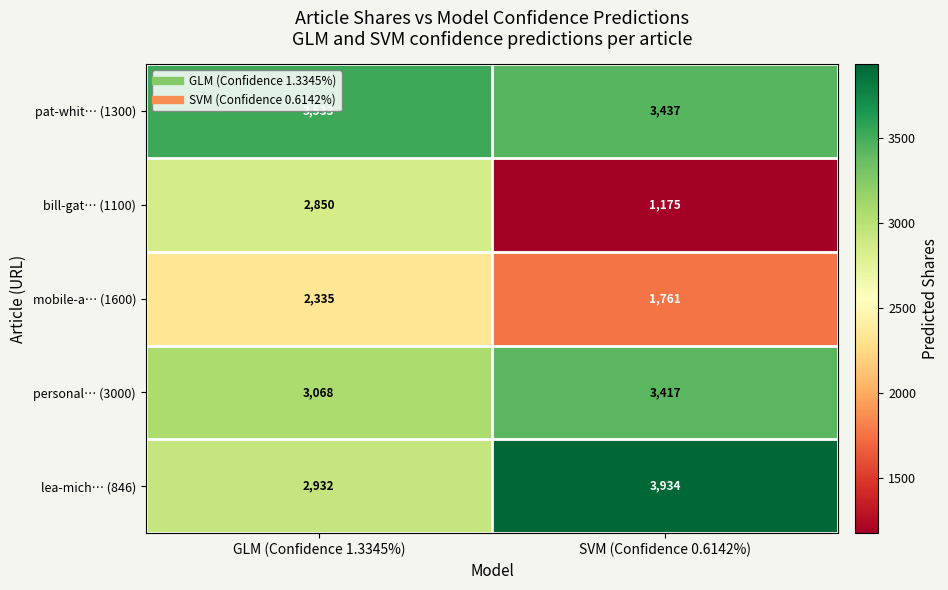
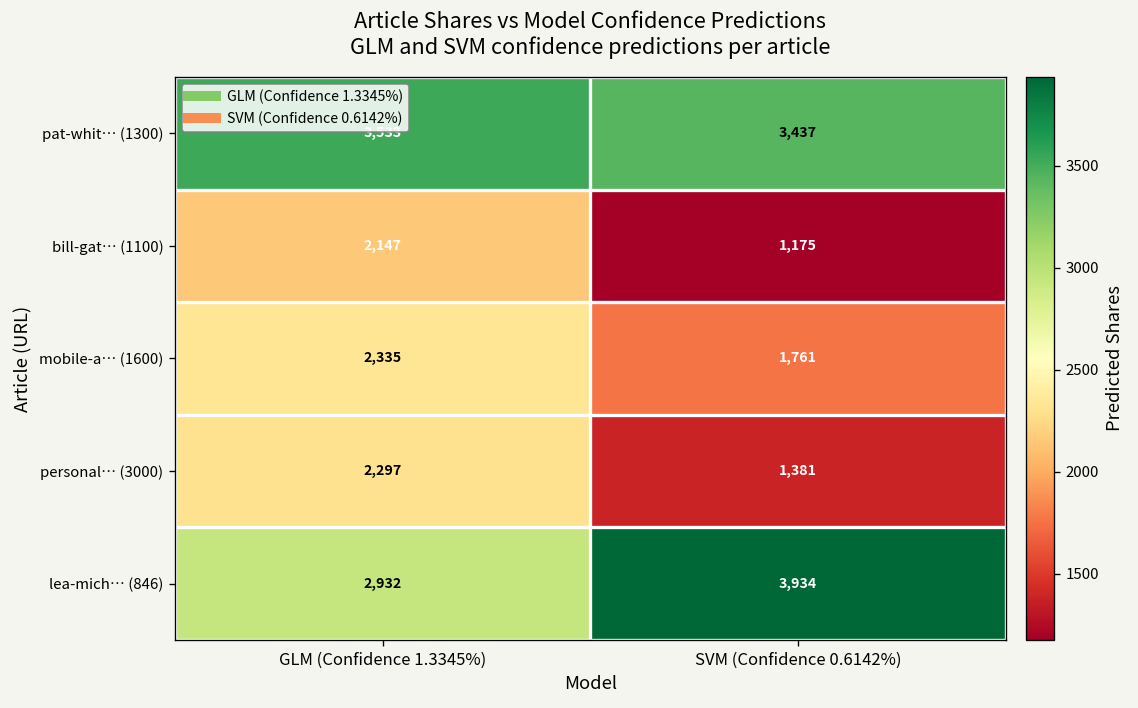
bill-gat… (1100), GLM (Confidence 1.3345%): 2,850 -> 2,147
personal… (3000), GLM (Confidence 1.3345%): 3,068 -> 2,297
personal… (3000), SVM (Confidence 0.6142%): 3,417 -> 1,381
